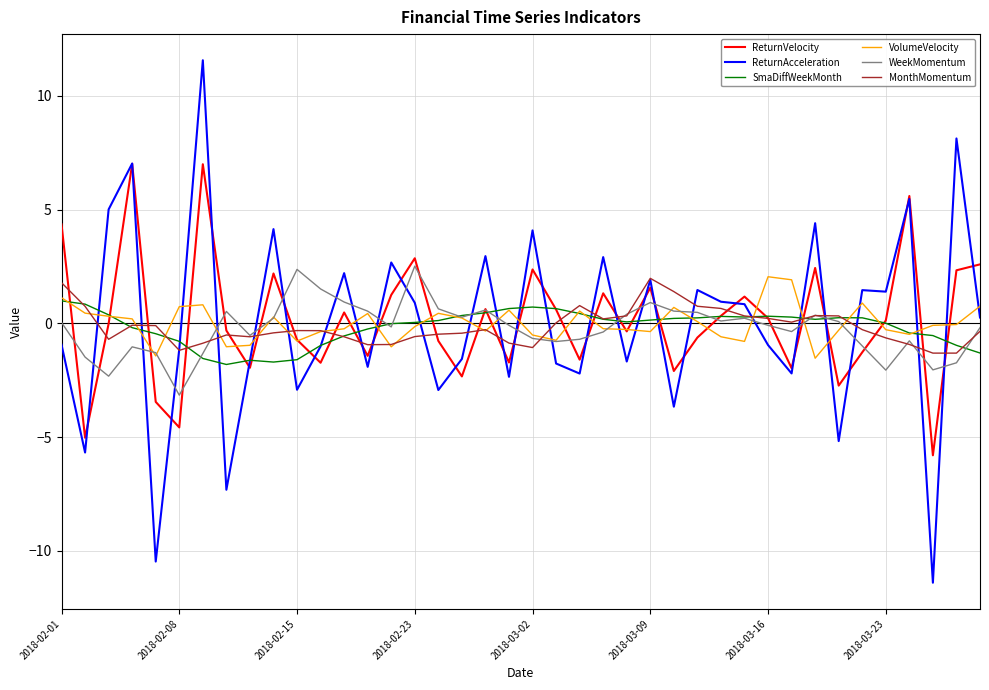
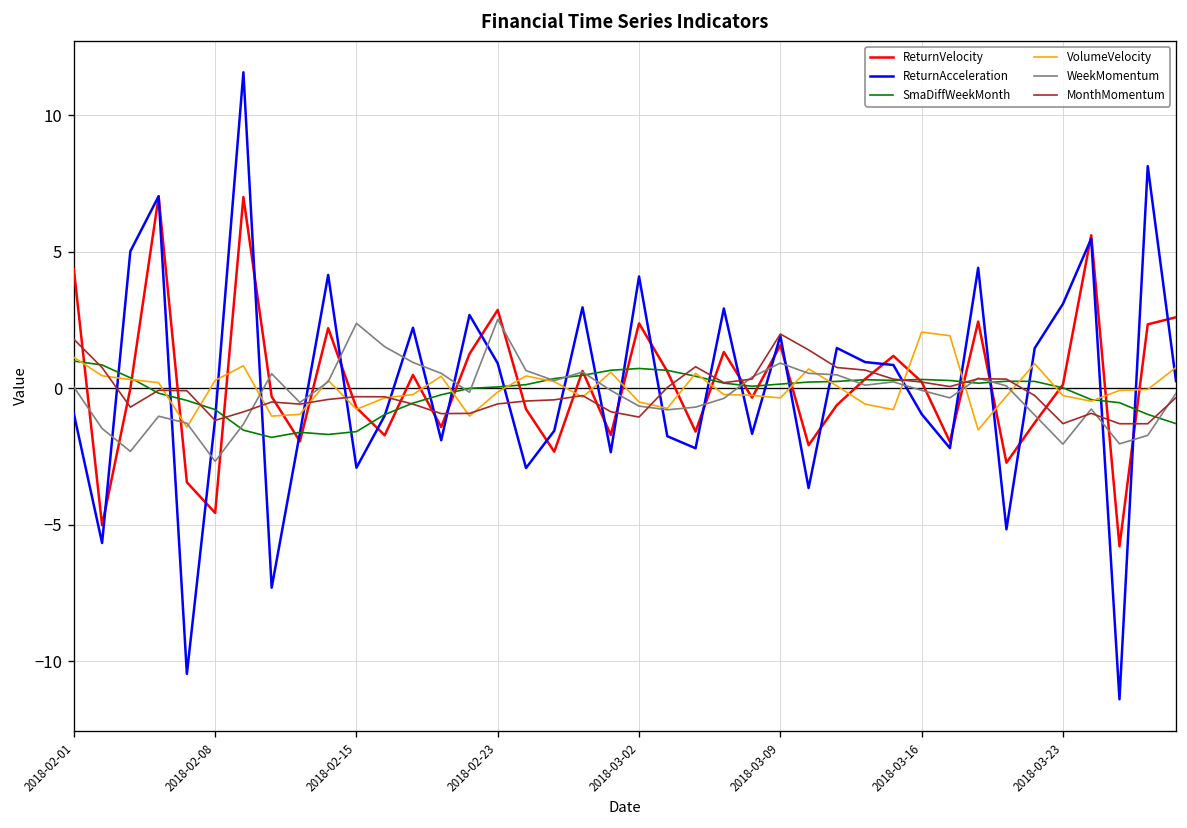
VolumeVelocity, 2018-02-08: 0.7 -> 0.3
WeekMomentum, 2018-02-08: -3.2 -> -2.7
ReturnAcceleration, 2018-03-23: 1.4 -> 3.1
MonthMomentum, 2018-03-23: -0.6 -> -1.3
